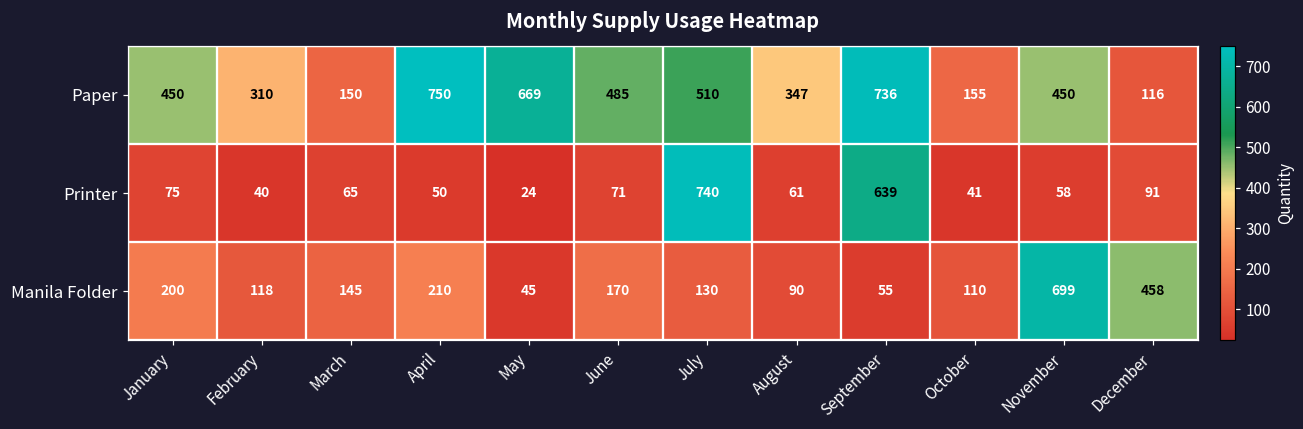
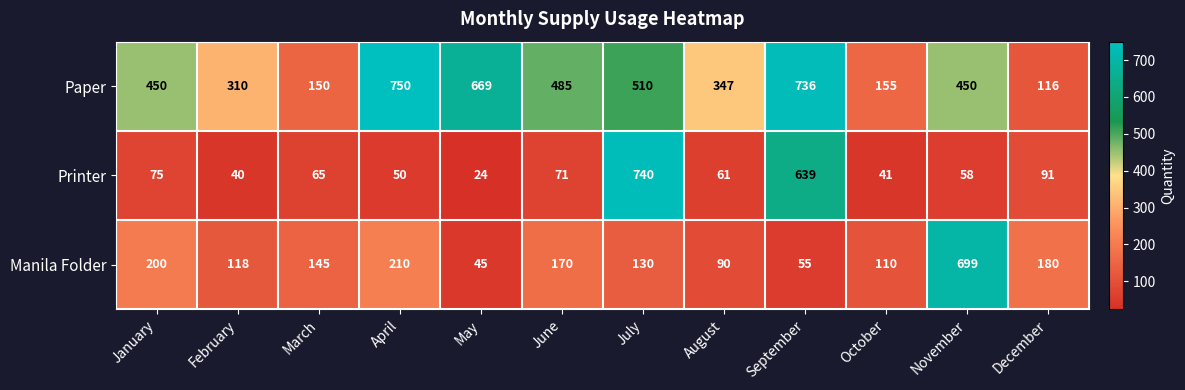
Manila Folder, December: 458 -> 180
